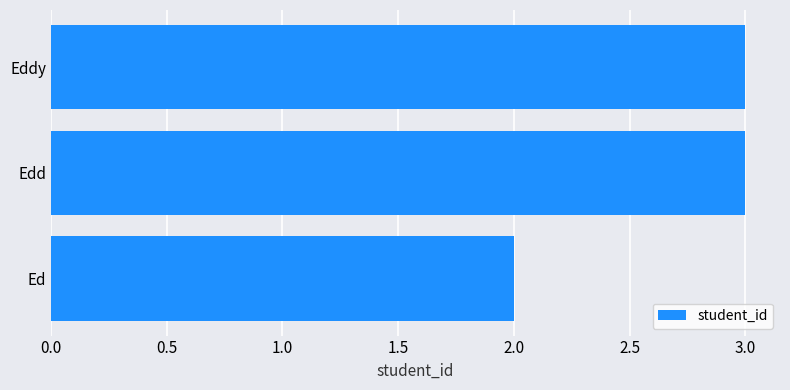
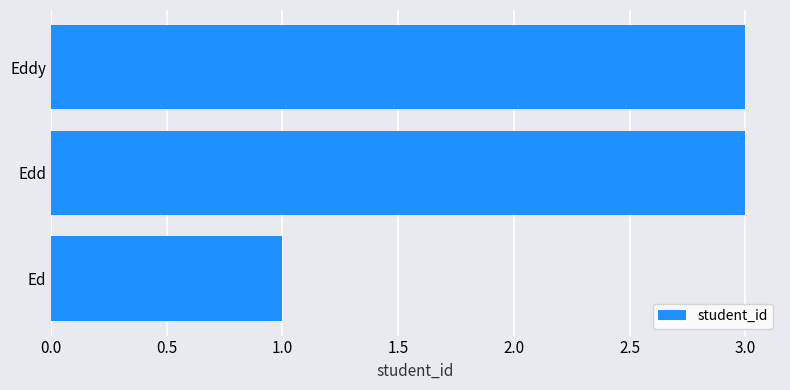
Ed: 2 -> 1
